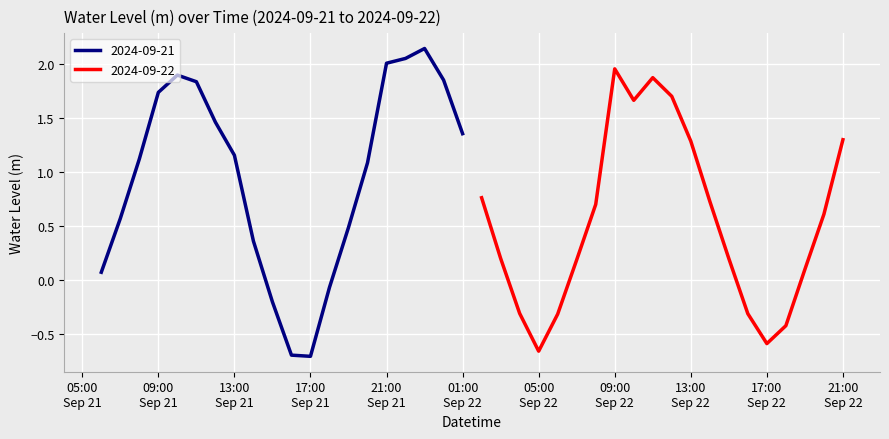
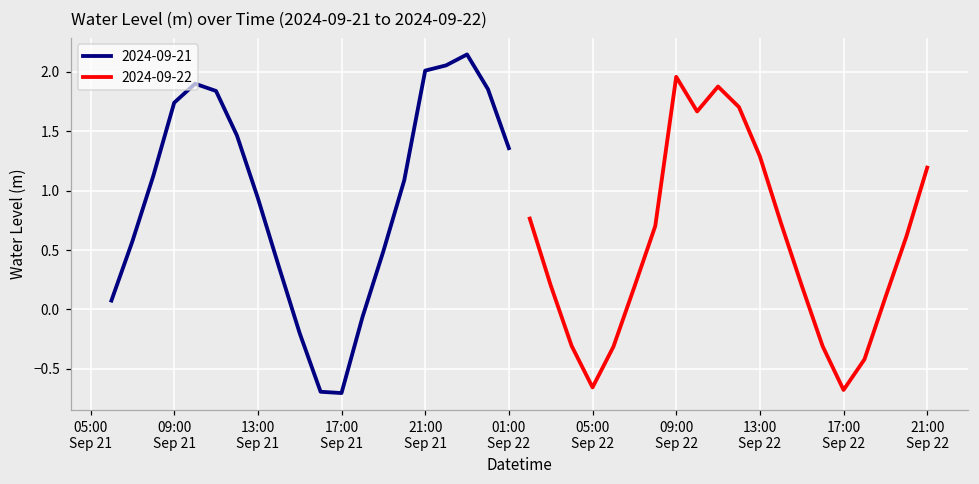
2024-09-21, 13:00 Sep 21: 1.16 -> 0.94
2024-09-22, 17:00 Sep 22: -0.59 -> -0.68
2024-09-22, 21:00 Sep 22: 1.30 -> 1.19
